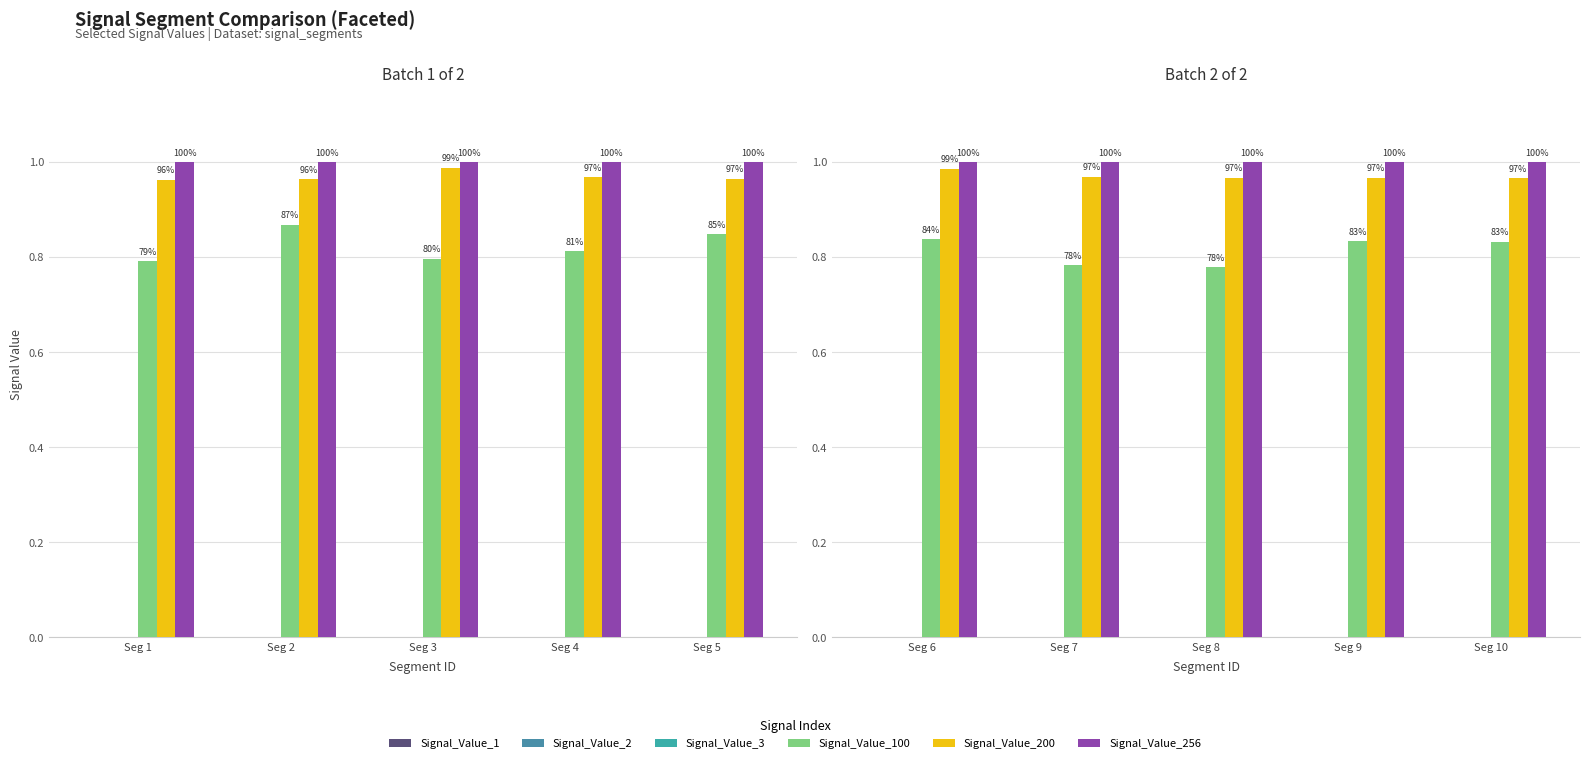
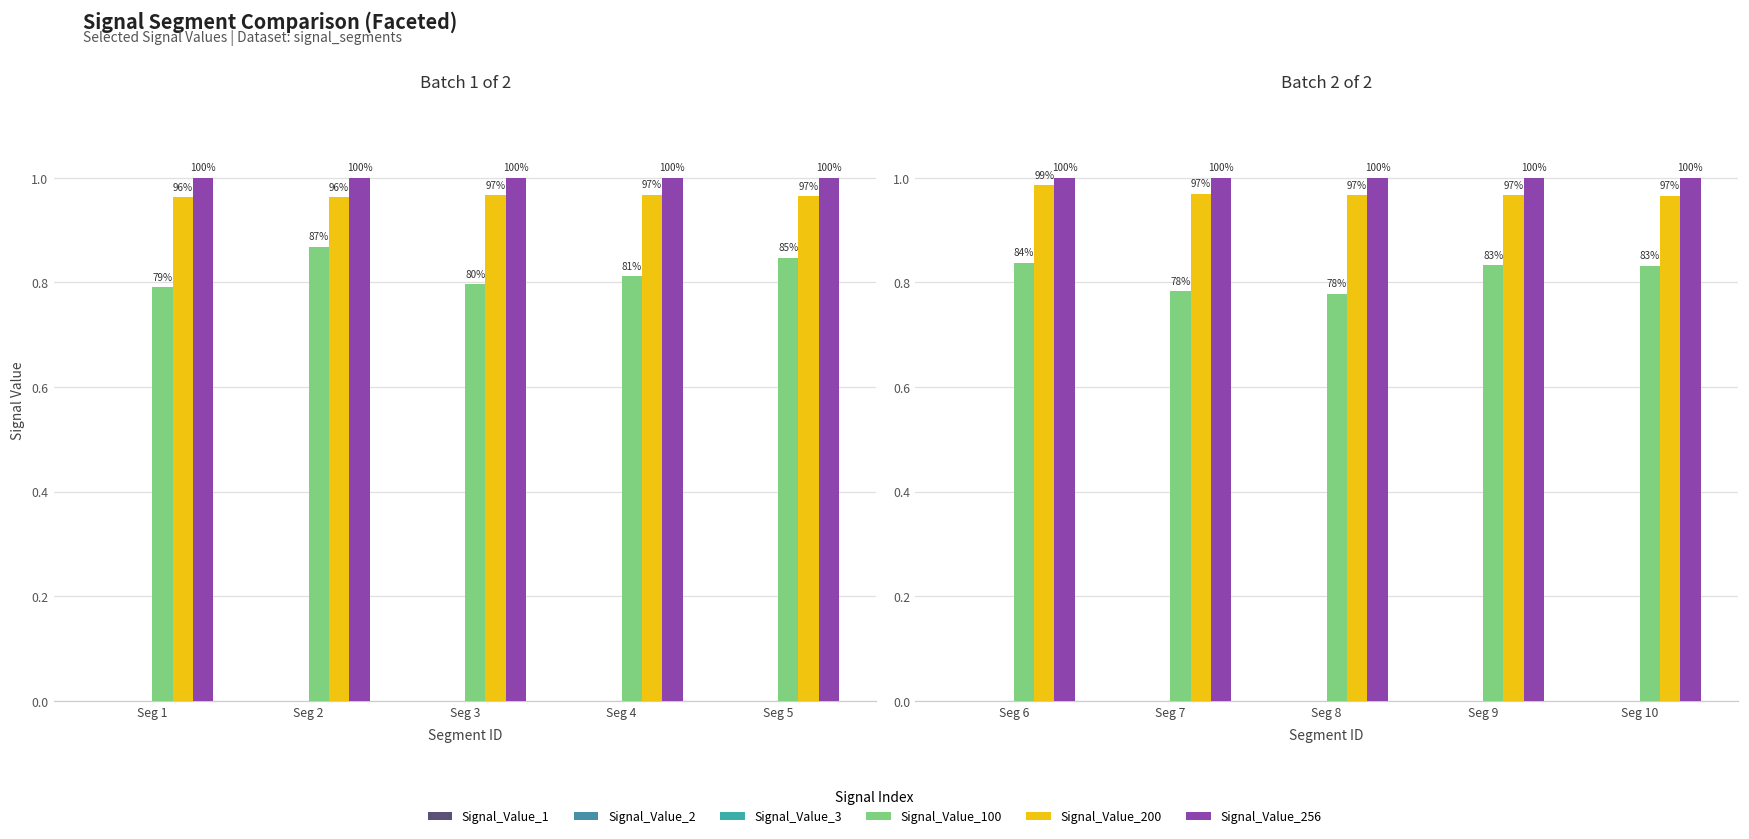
Batch 1 of 2, Signal_Value_200, Seg 3: 99% -> 97%
